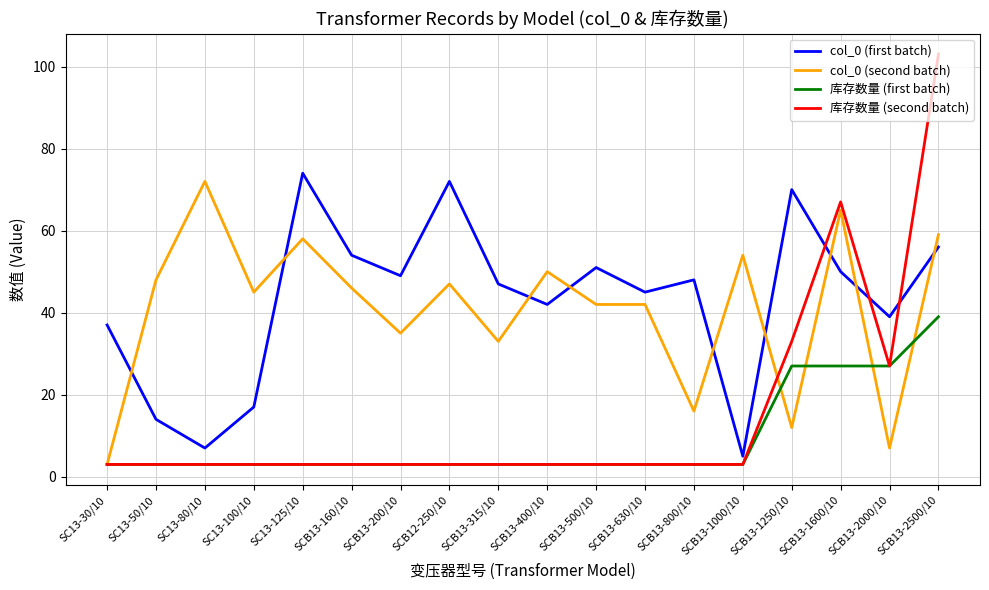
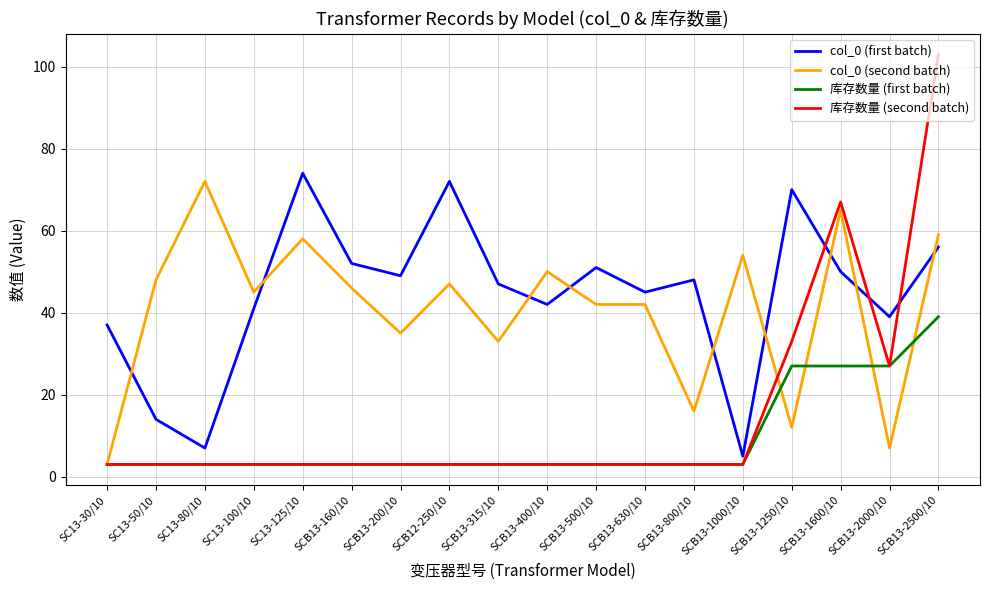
col_0 (first batch), SC13-100/10: 17 -> 41
col_0 (first batch), SCB13-160/10: 54 -> 52
